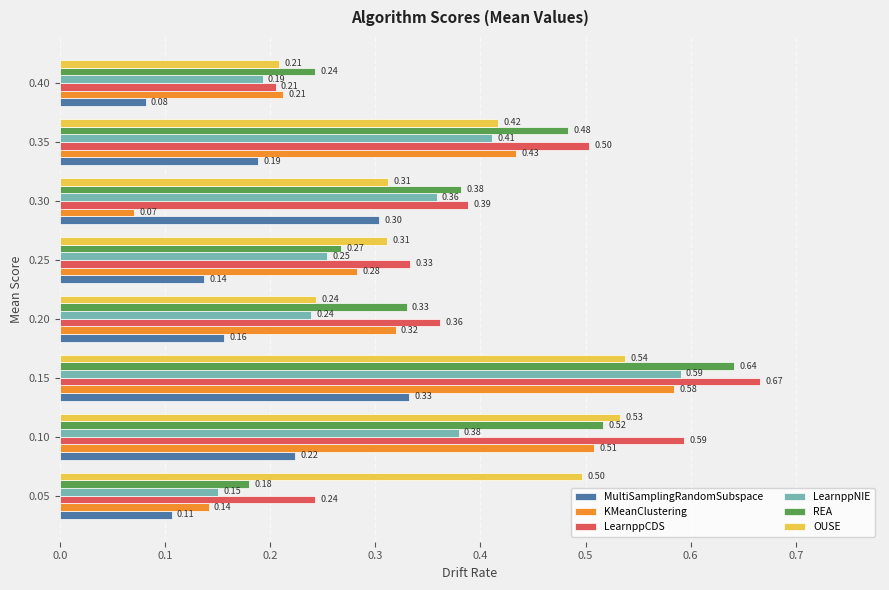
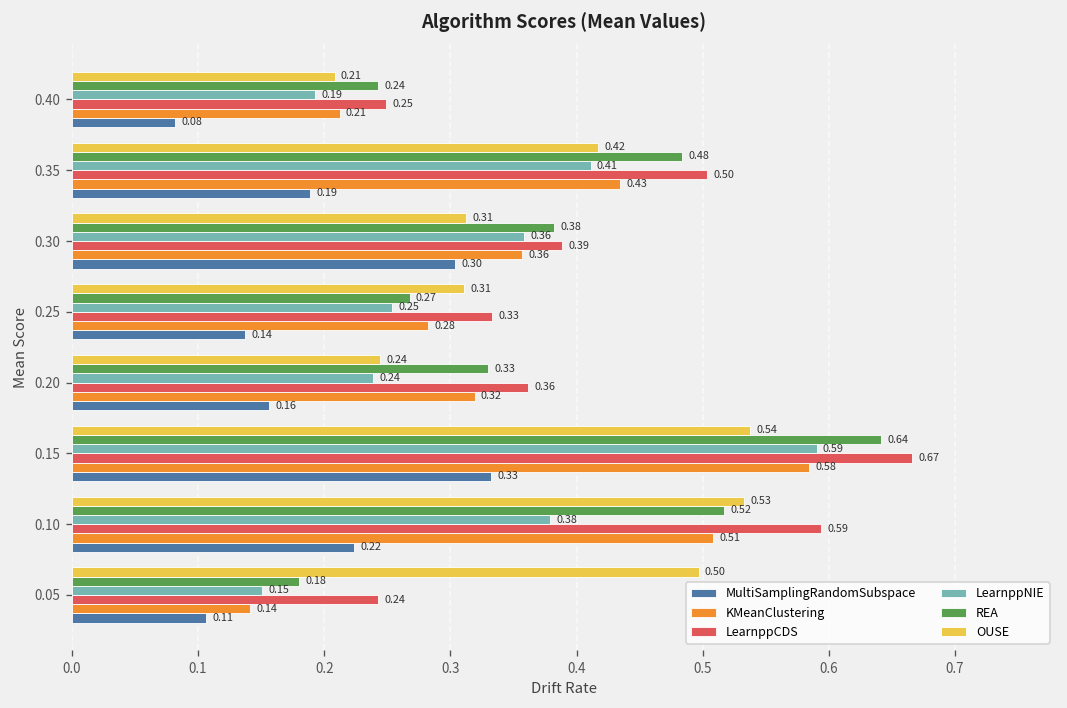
LearnppCDS, 0.40: 0.21 -> 0.25
KMeanClustering, 0.30: 0.07 -> 0.36
